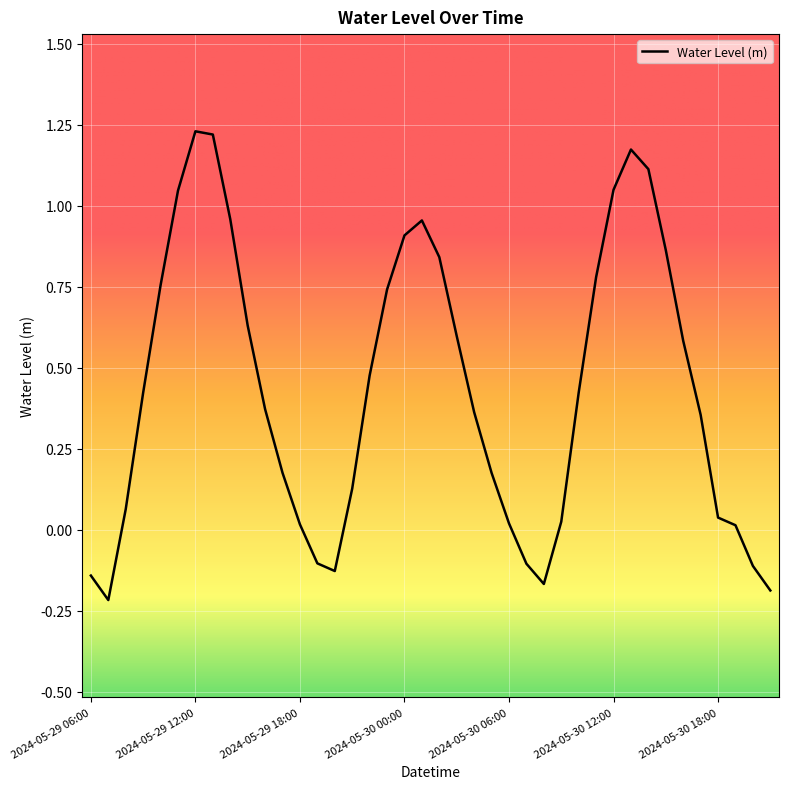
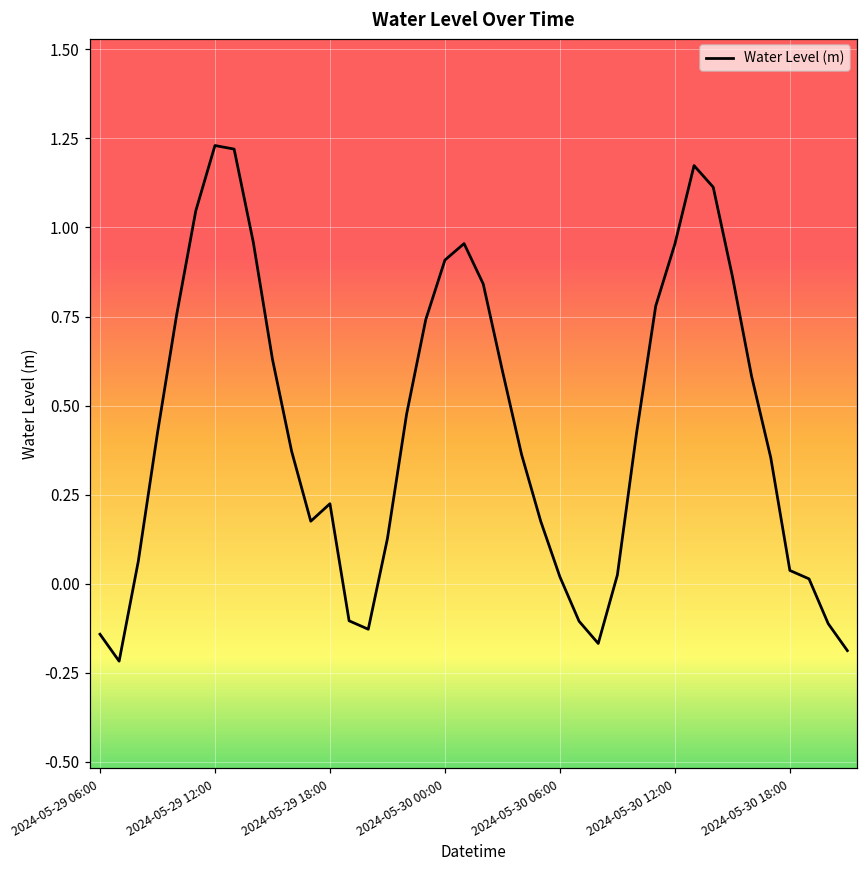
2024-05-29 18:00: 0.02 -> 0.22
2024-05-30 12:00: 1.05 -> 0.95
